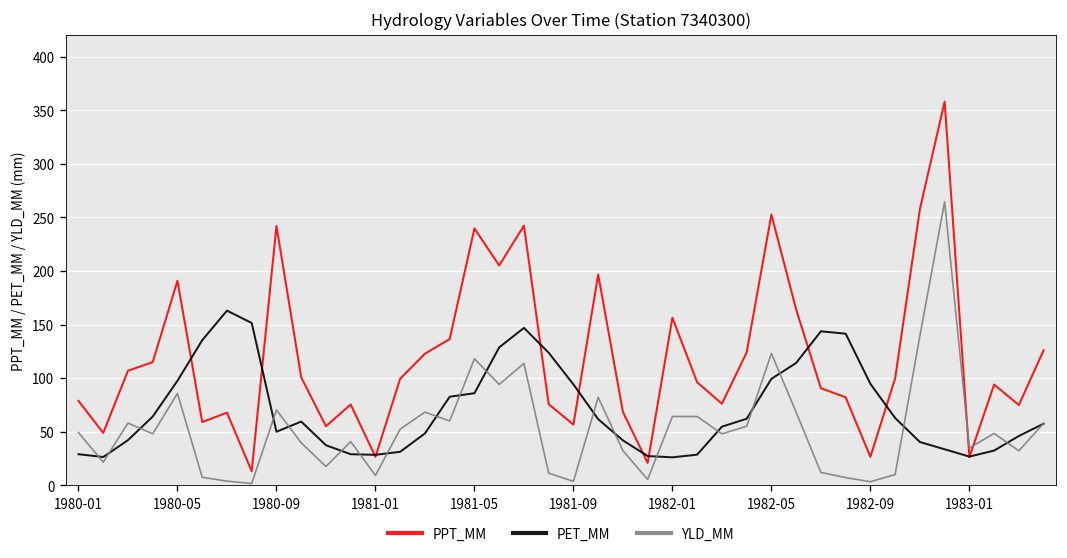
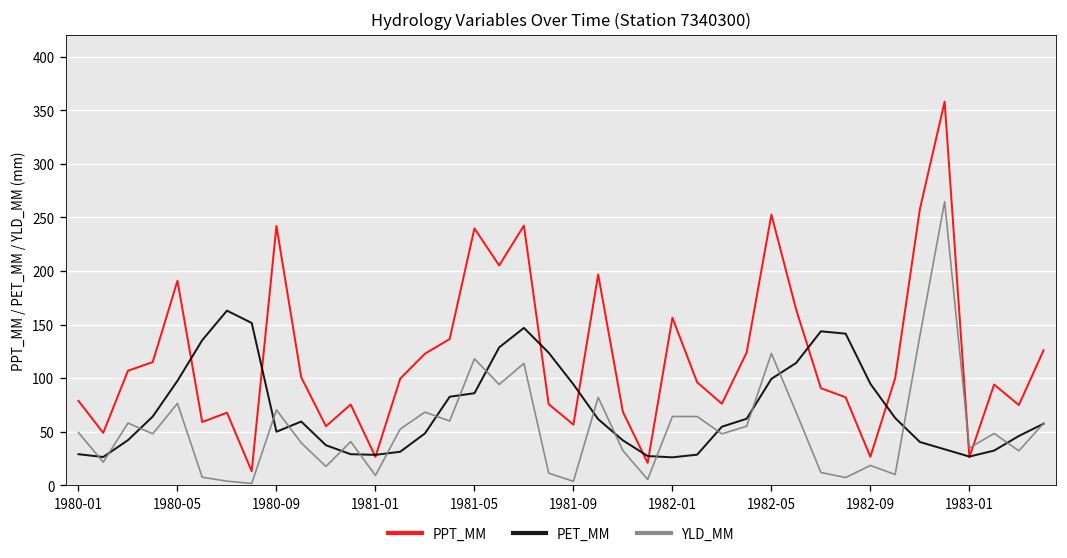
YLD_MM, 1980-05: 90 -> 80
YLD_MM, 1982-09: 0 -> 20
